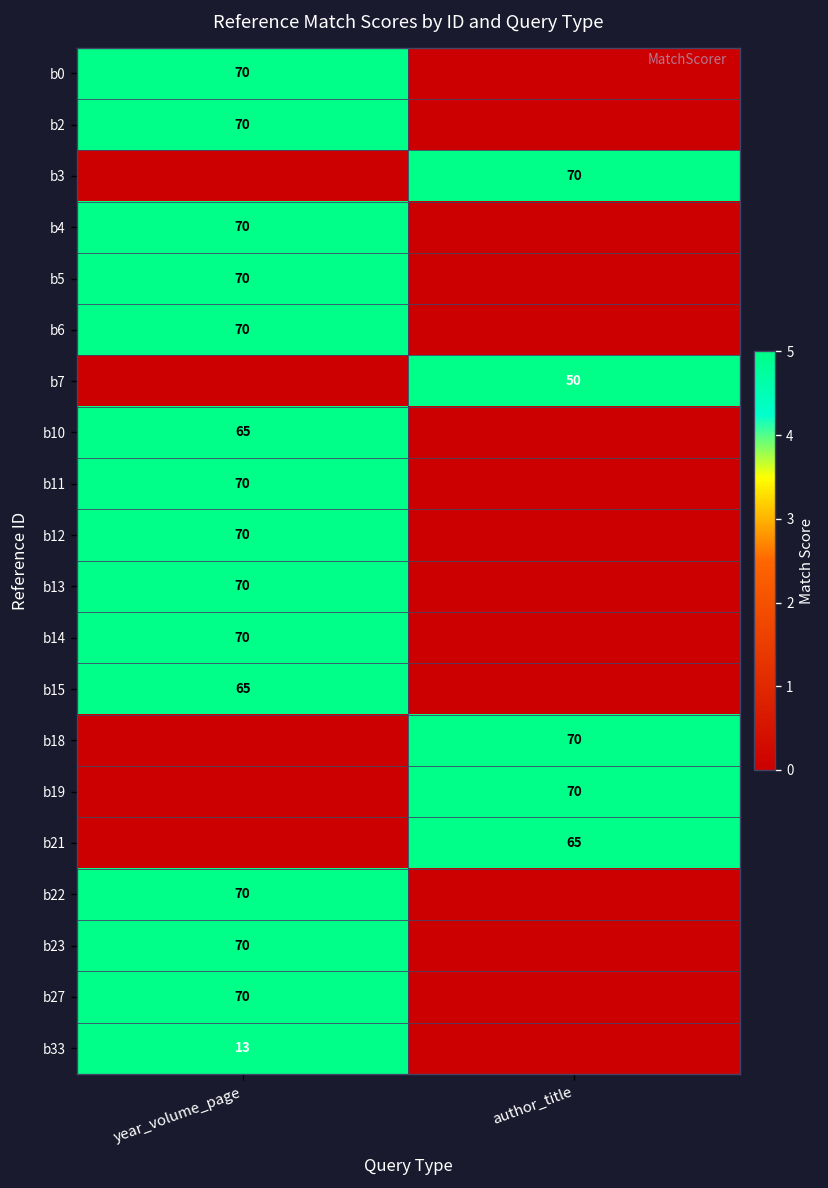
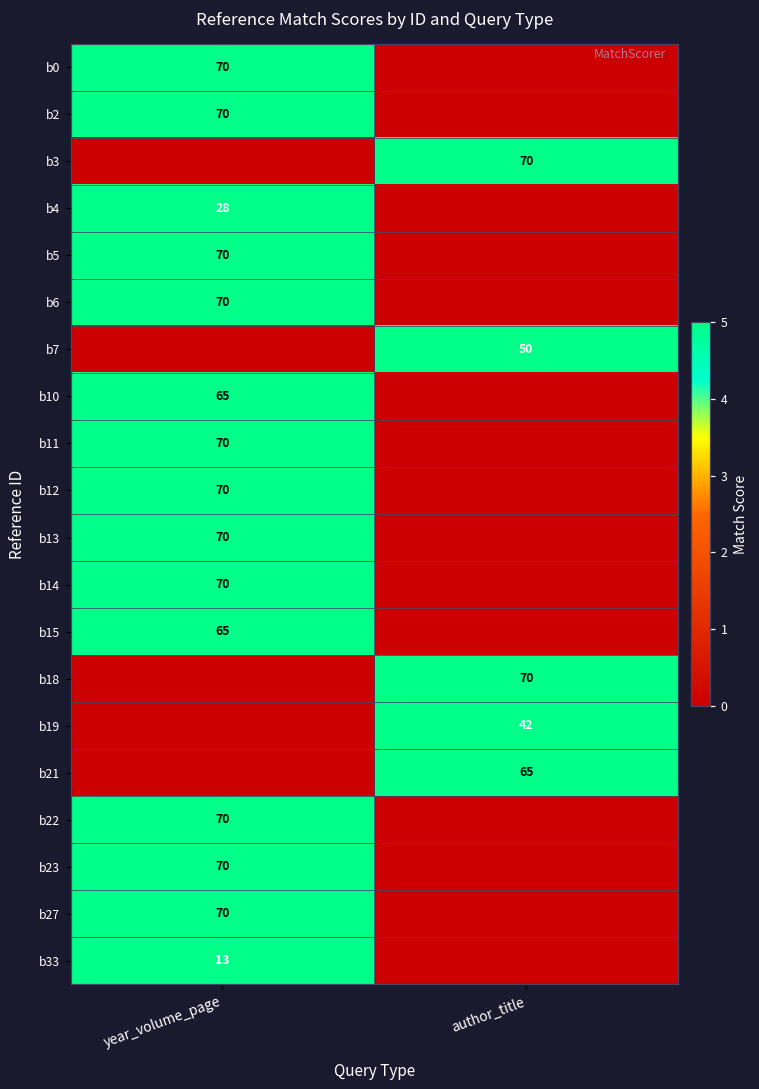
b4, year_volume_page: 70 -> 28
b19, author_title: 70 -> 42
